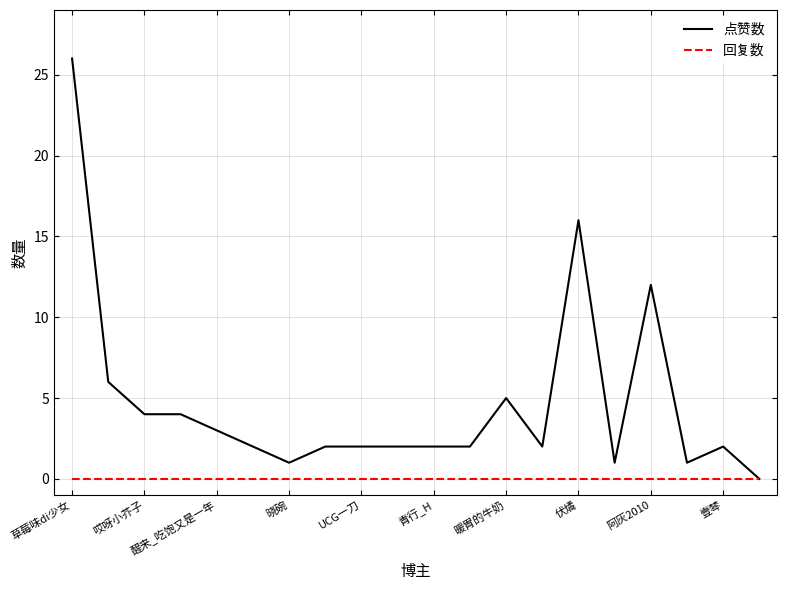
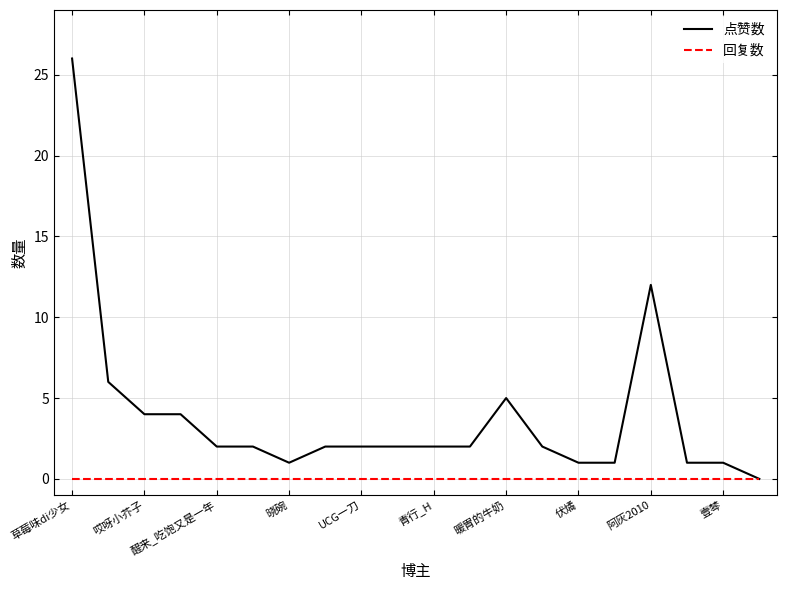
点赞数, 醒来_吃饱又是一年: 3 -> 2
点赞数, 伏燏: 16 -> 1
点赞数, 壹棽: 2 -> 1
